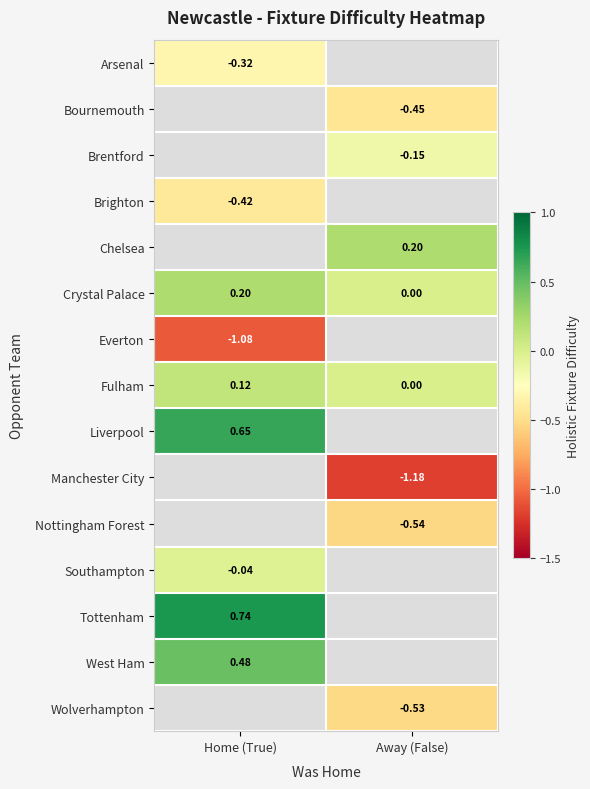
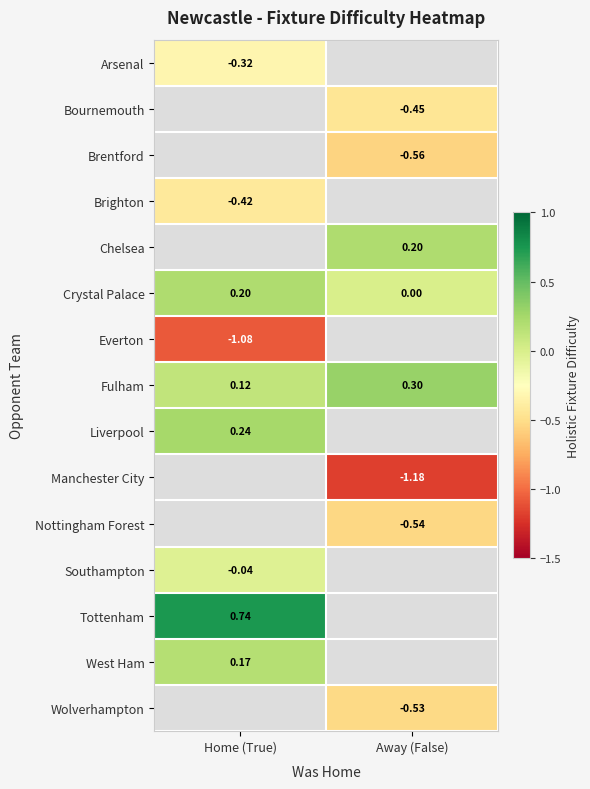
Brentford, Away (False): -0.15 -> -0.56
Fulham, Away (False): 0.00 -> 0.30
Liverpool, Home (True): 0.65 -> 0.24
West Ham, Home (True): 0.48 -> 0.17
